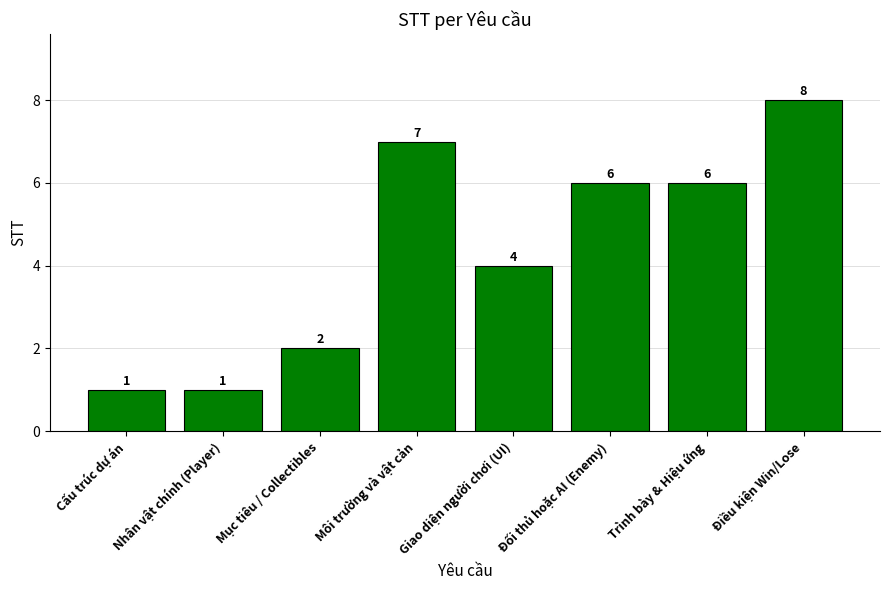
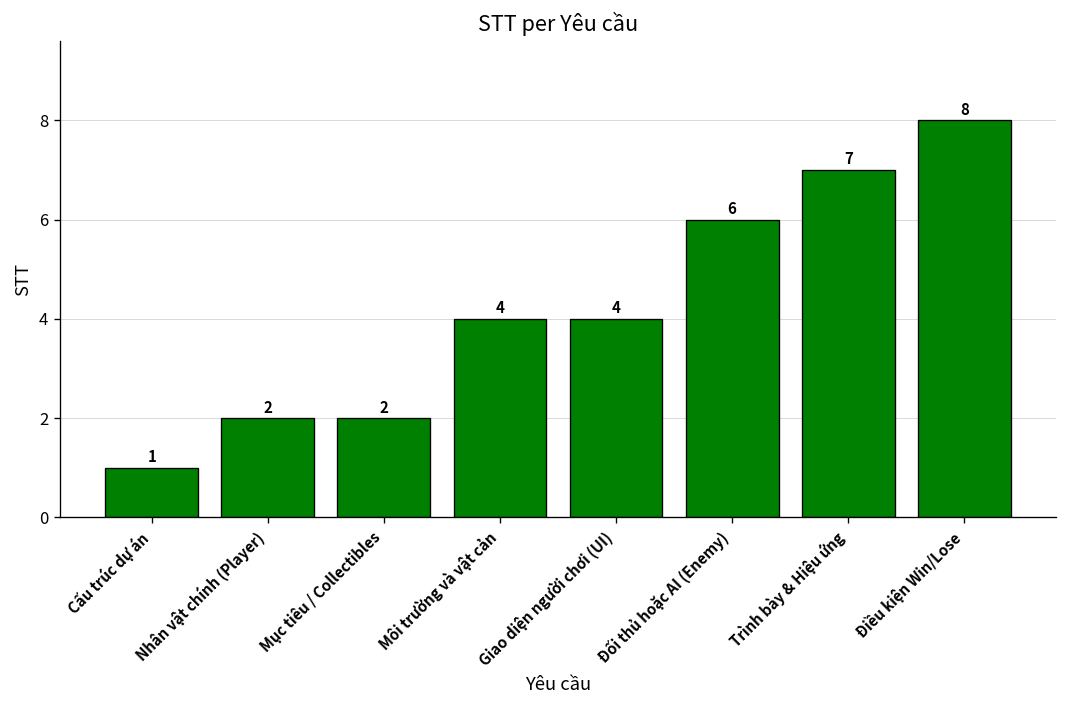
Nhân vật chính (Player): 1 -> 2
Môi trường và vật cản: 7 -> 4
Trình bày & Hiệu ứng: 6 -> 7
